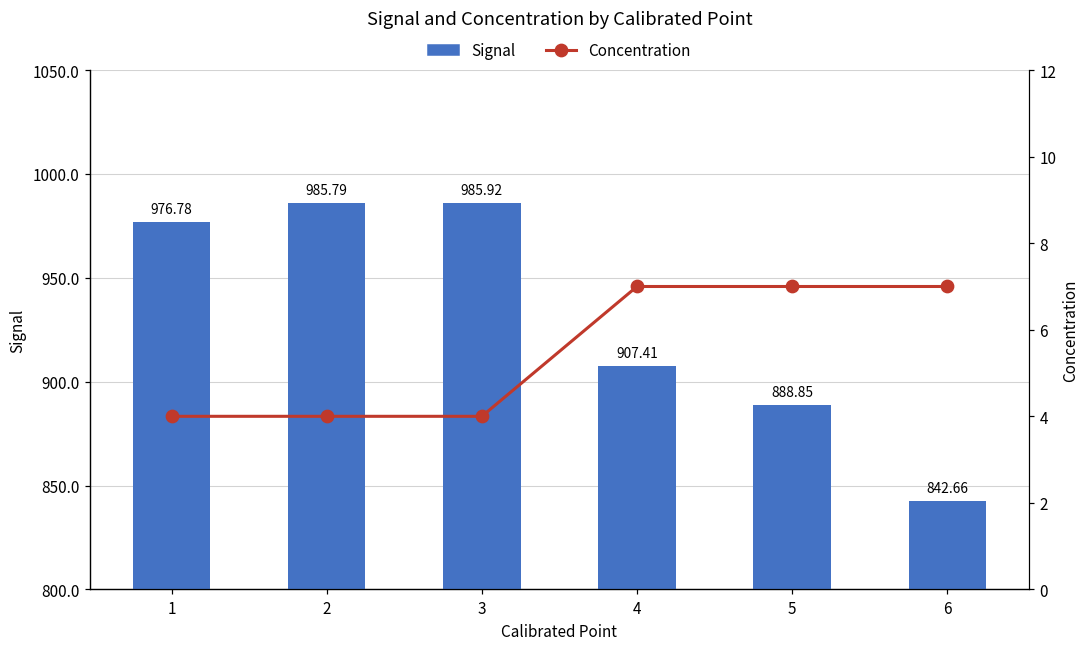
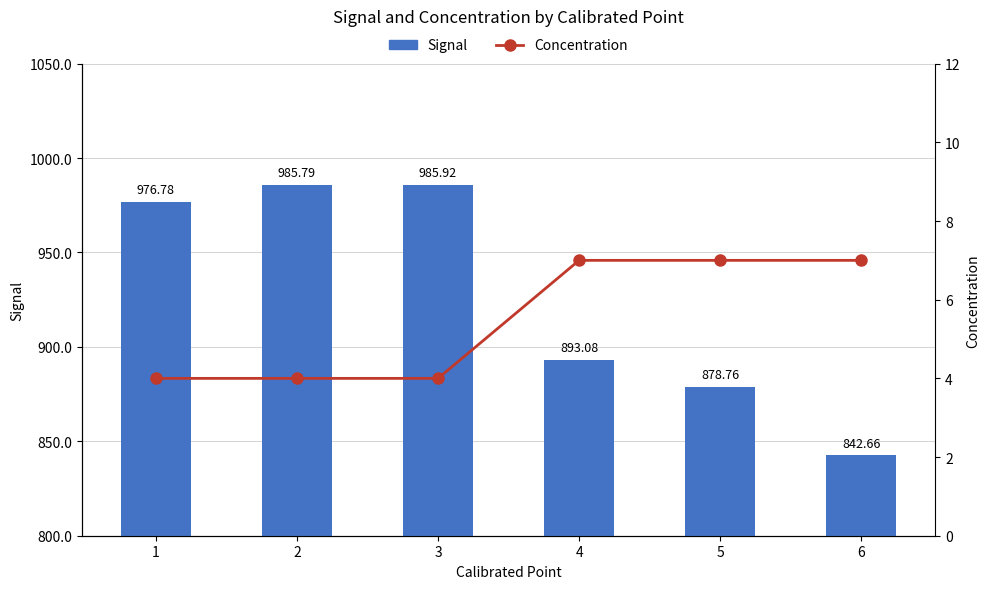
Signal, 4: 907.41 -> 893.08
Signal, 5: 888.85 -> 878.76
